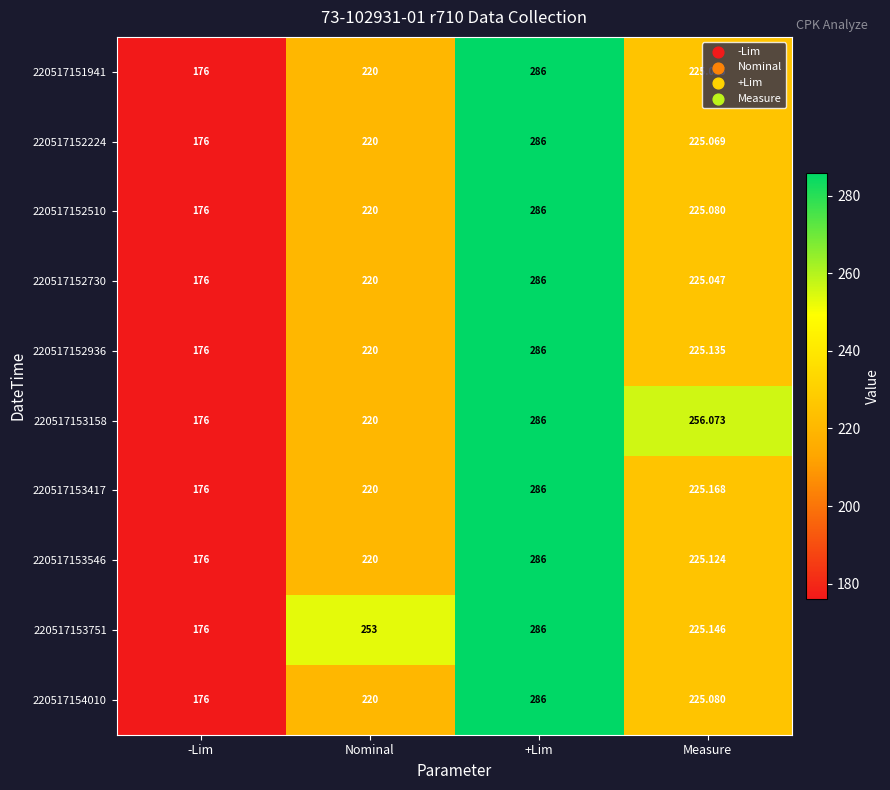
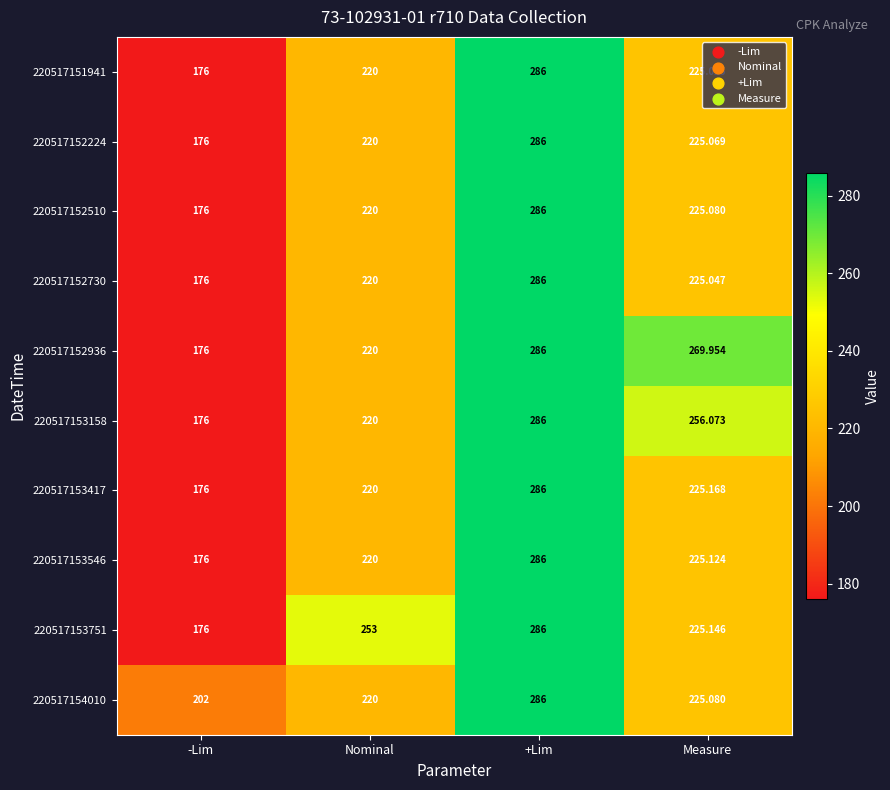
220517152936, Measure: 225.135 -> 269.954
220517154010, -Lim: 176 -> 202
